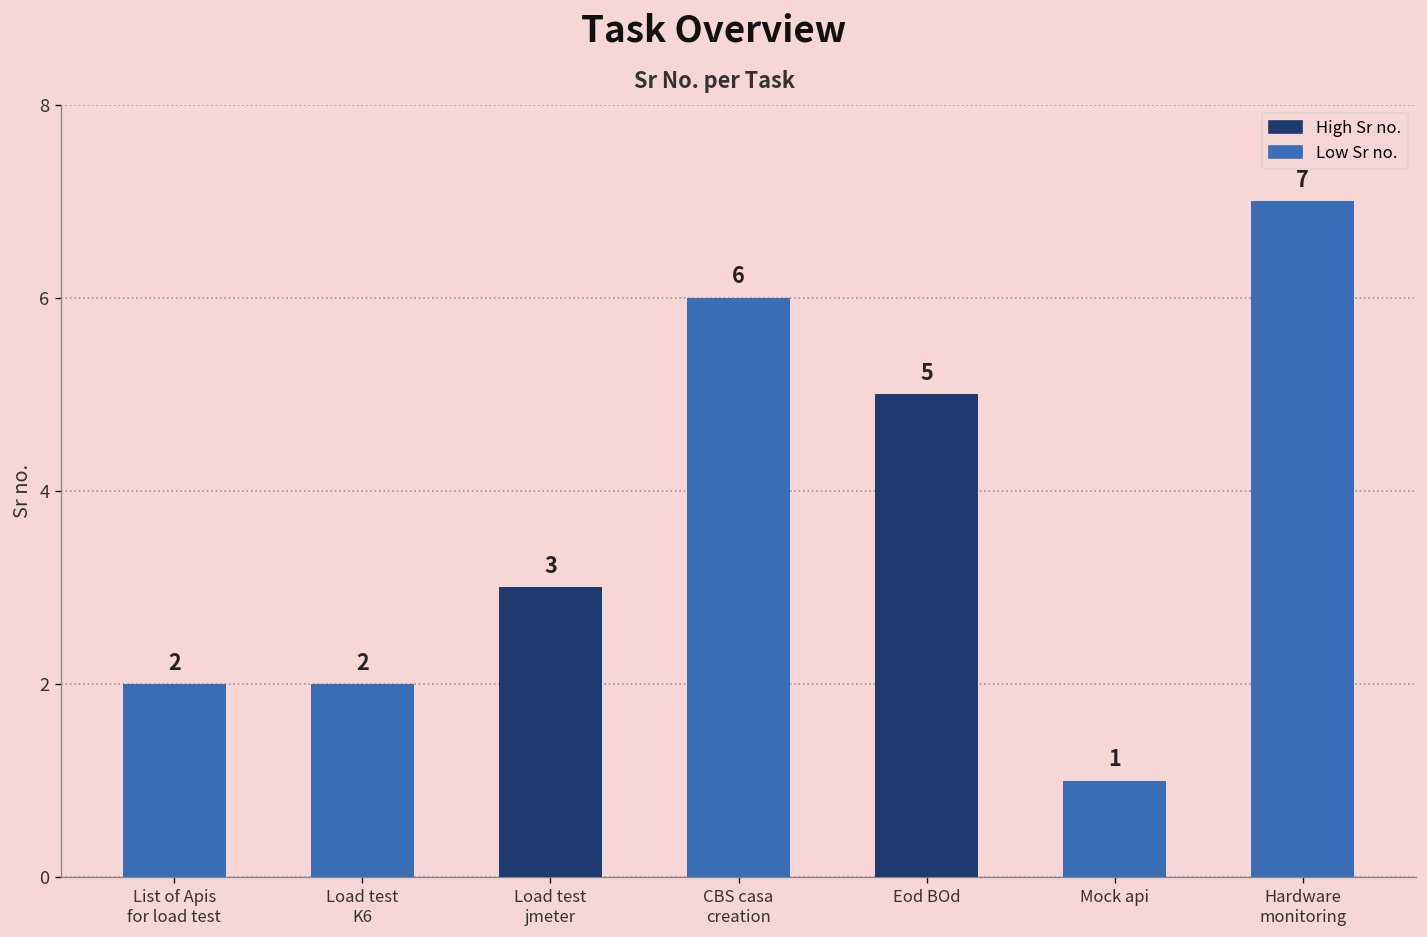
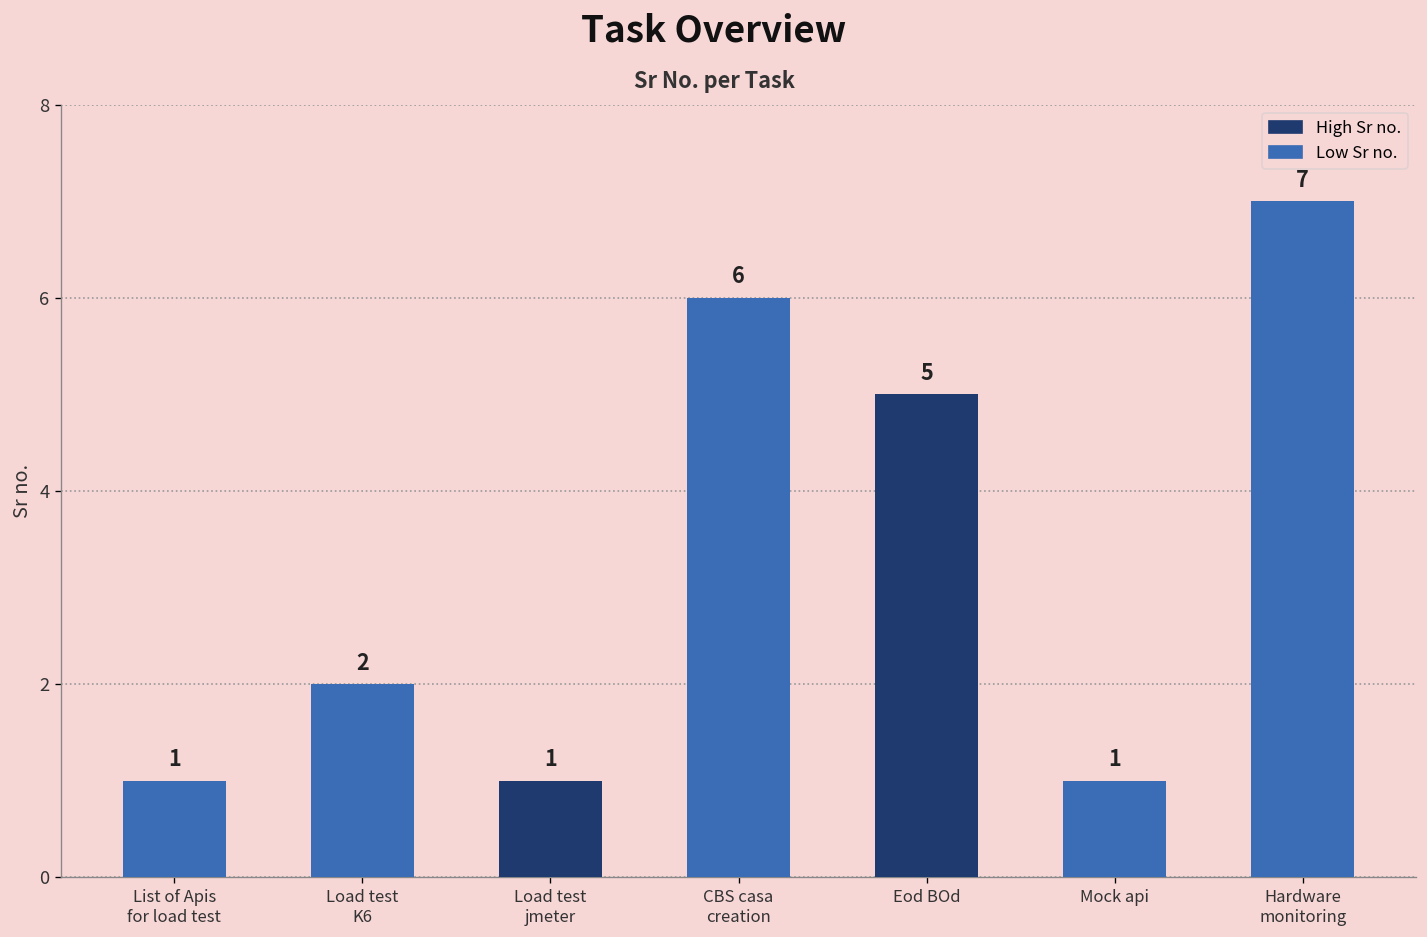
List of Apis for load test: 2 -> 1
Load test jmeter: 3 -> 1
